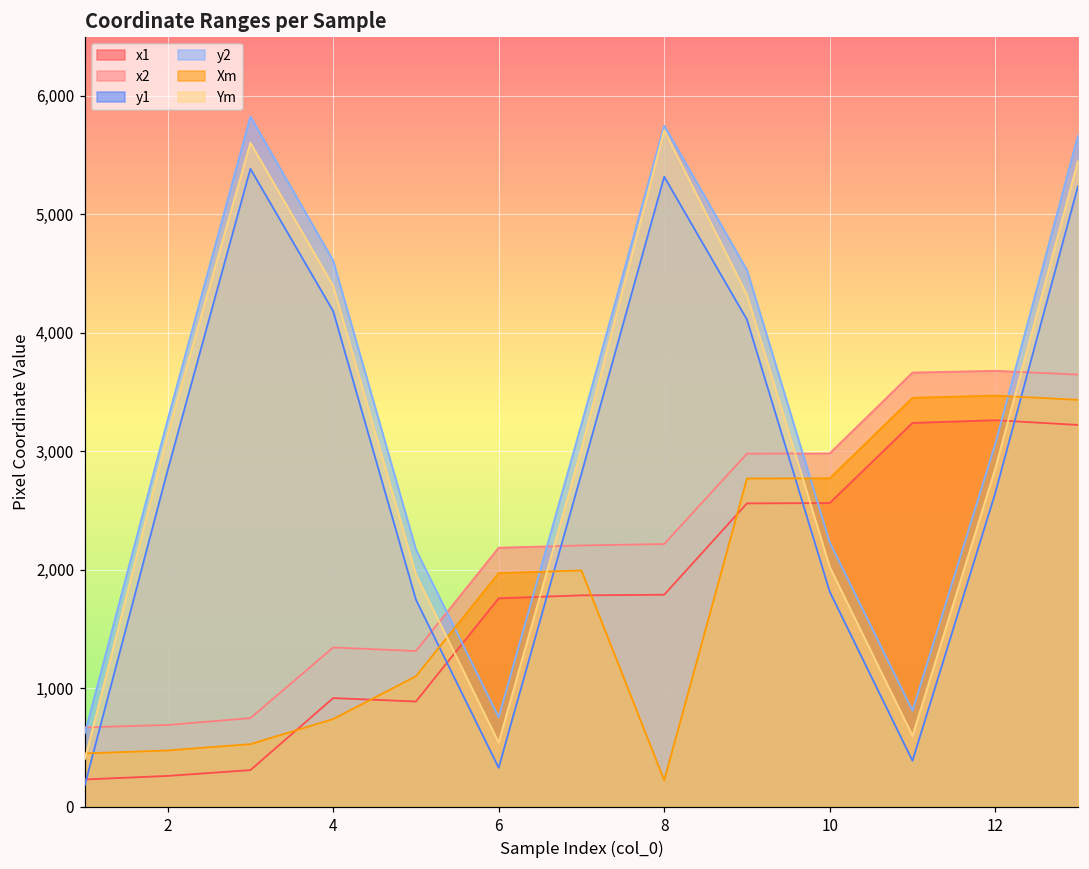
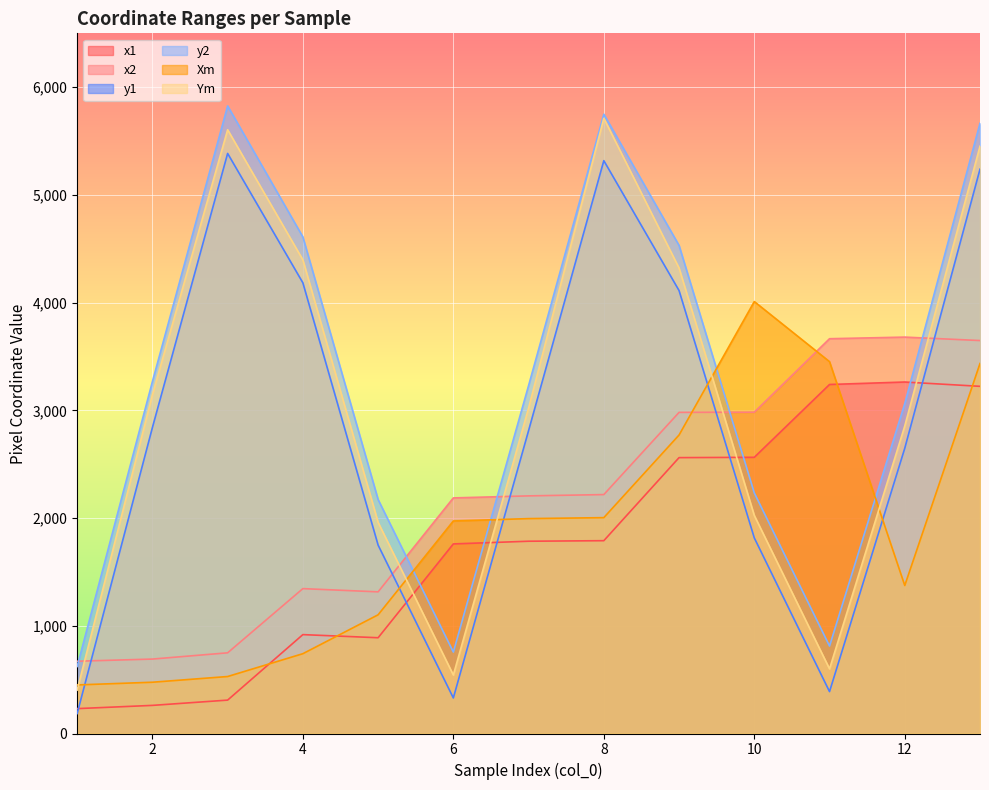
Xm, 8: 220 -> 2,000
Xm, 10: 2,770 -> 4,010
Xm, 12: 3,470 -> 1,370
